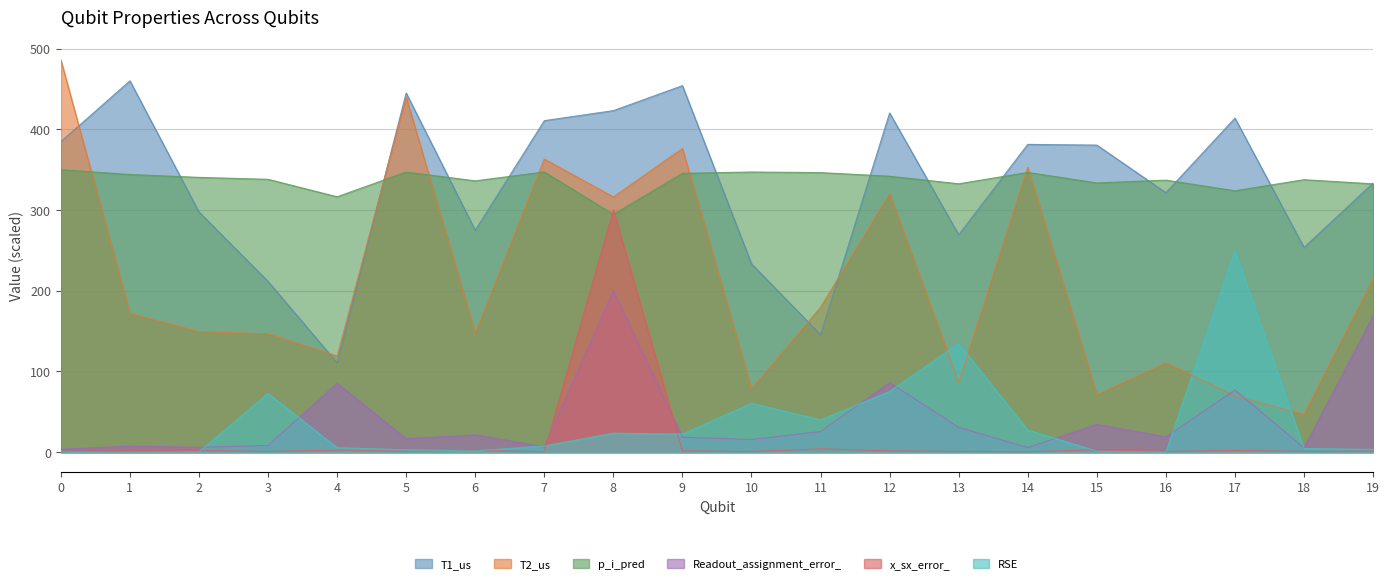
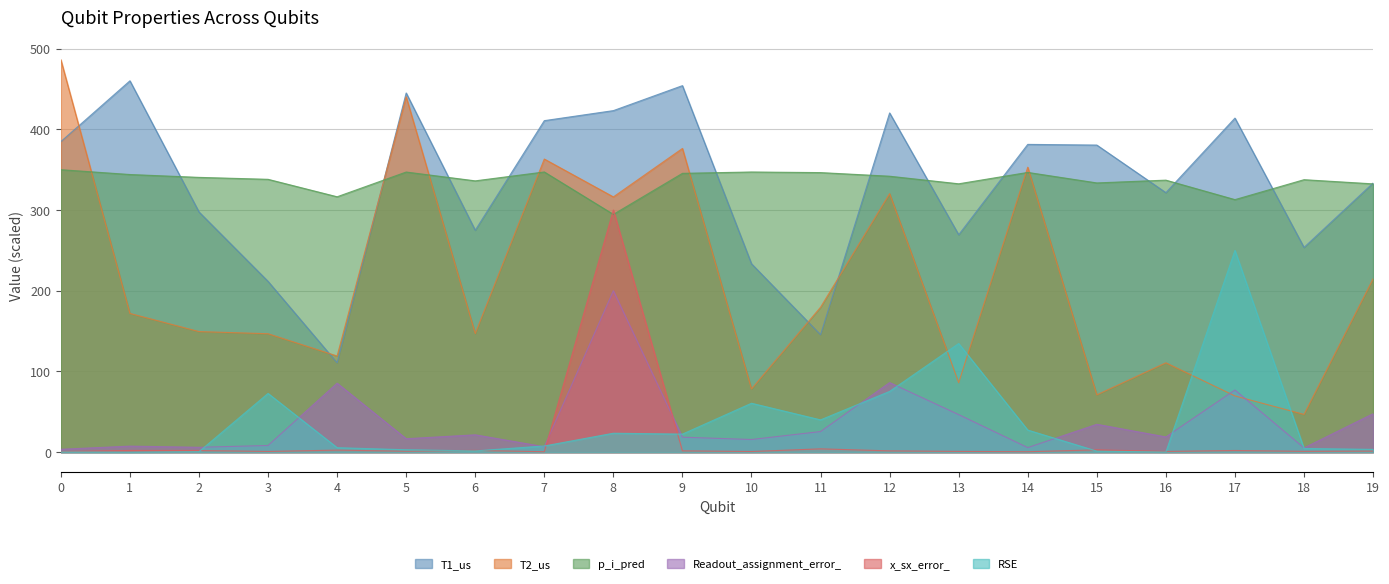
Readout_assignment_error_, 13: 30 -> 50
p_i_pred, 17: 320 -> 310
Readout_assignment_error_, 19: 170 -> 50
